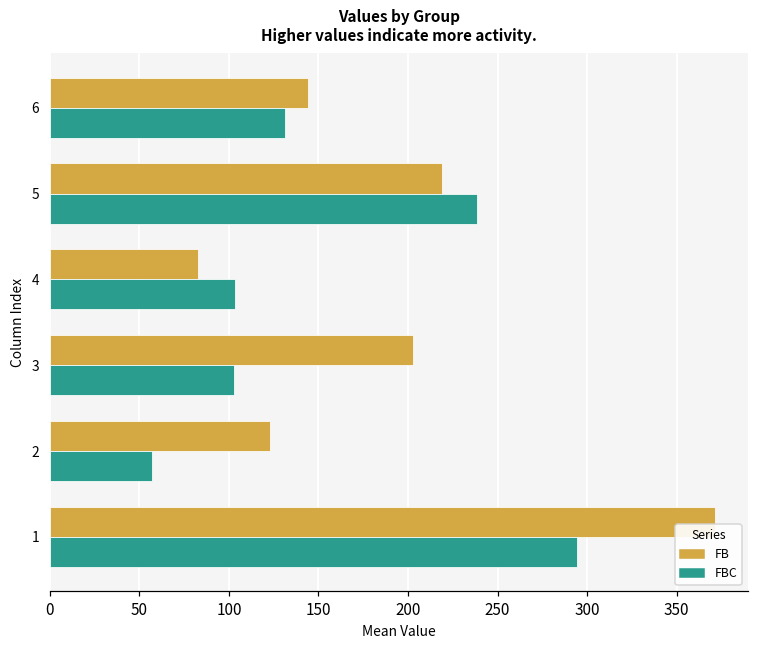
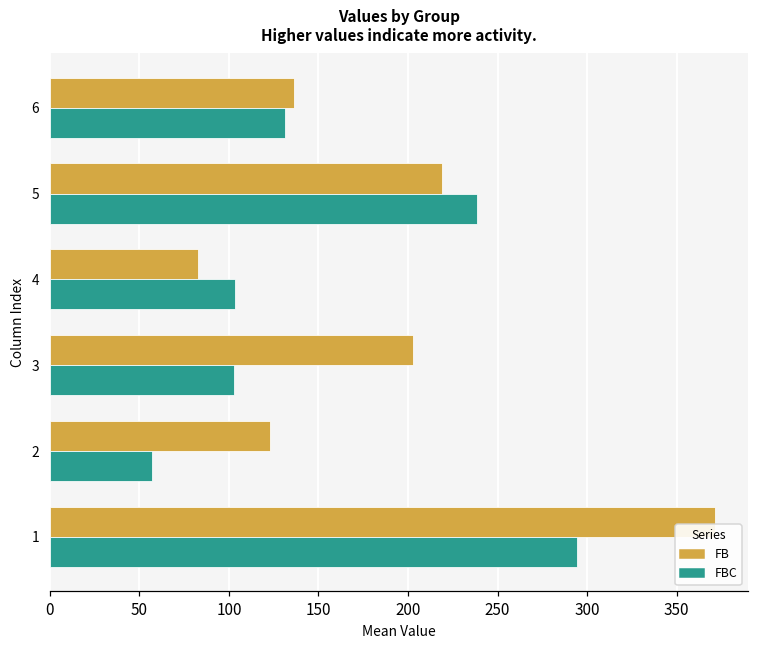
FB, 6: 144 -> 136
